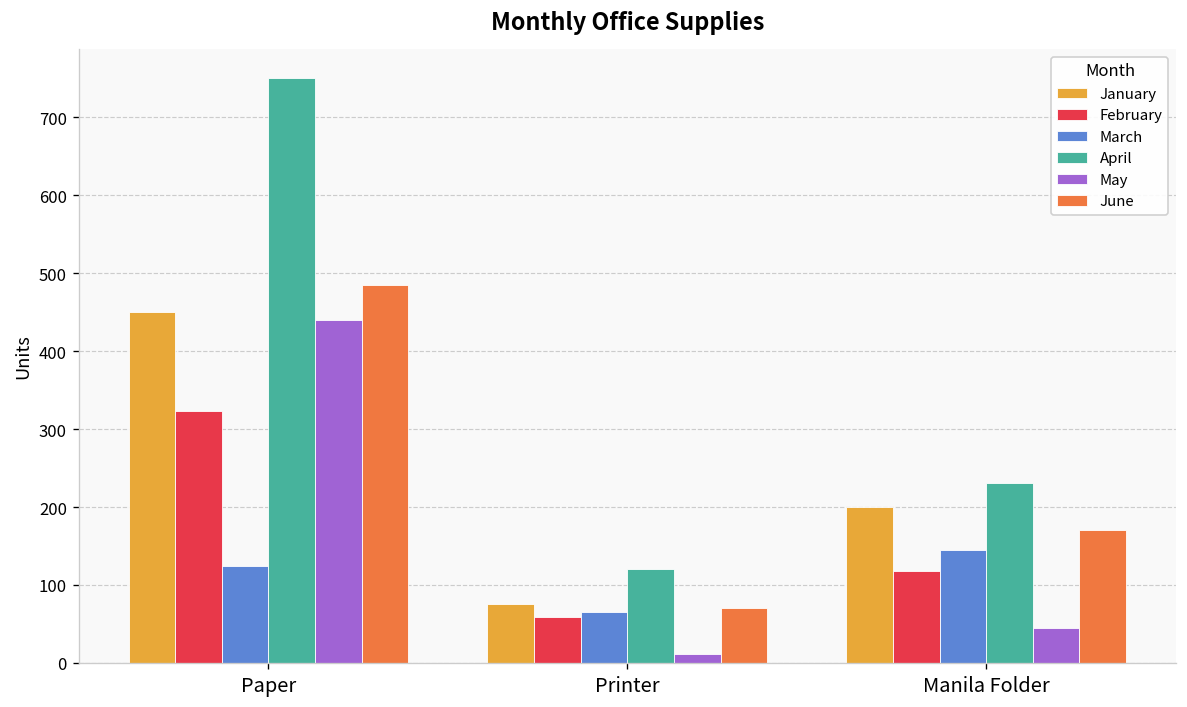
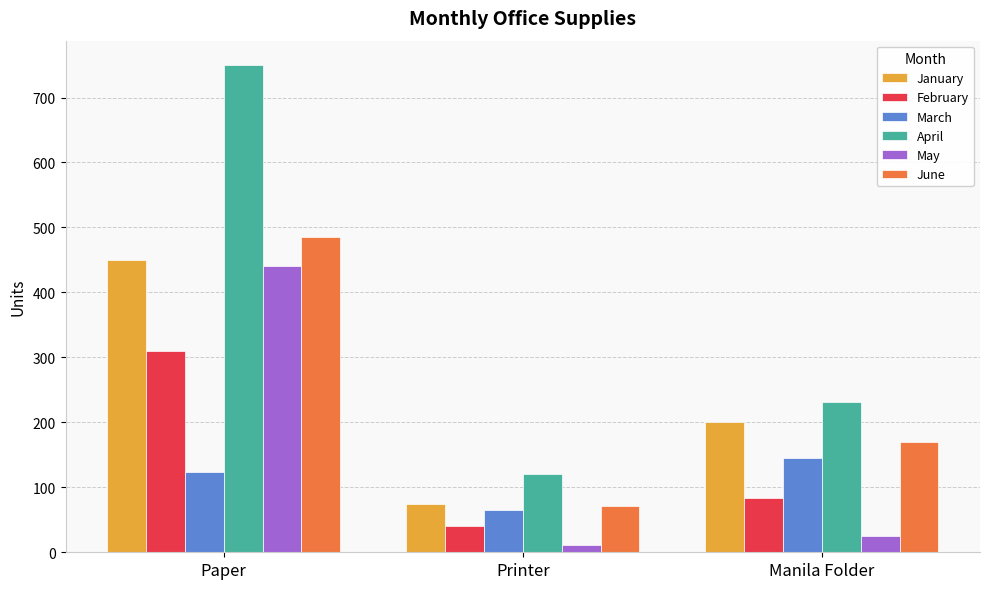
February, Paper: 320 -> 310
February, Printer: 60 -> 40
February, Manila Folder: 120 -> 80
May, Manila Folder: 50 -> 30
